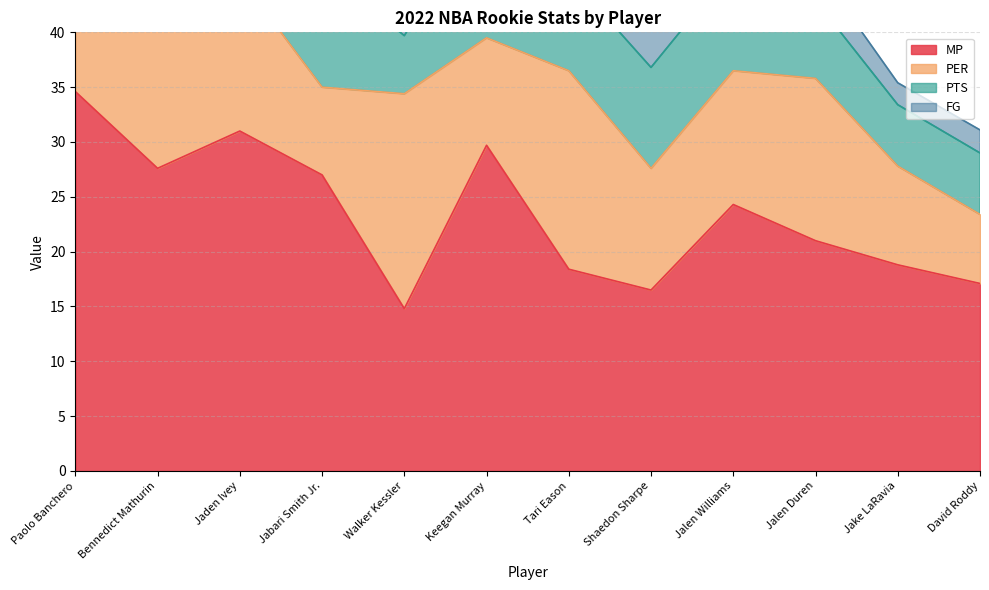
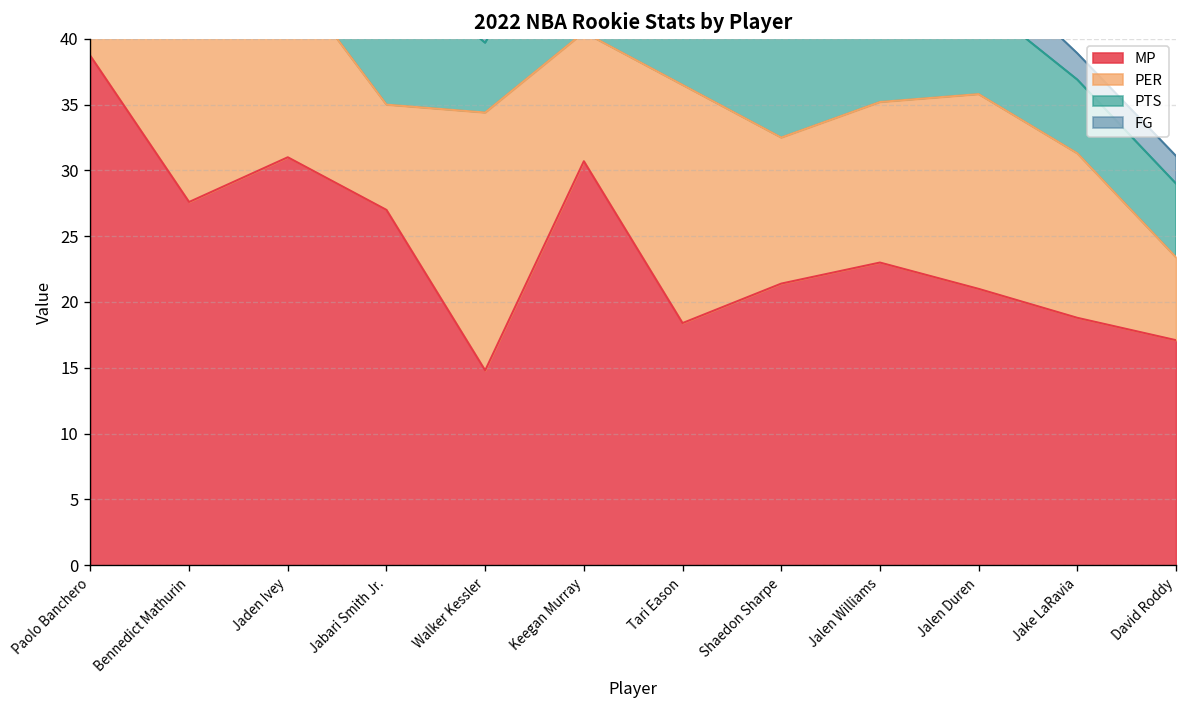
MP, Paolo Banchero: 34.6 -> 38.7
MP, Keegan Murray: 29.7 -> 30.7
MP, Shaedon Sharpe: 16.5 -> 21.4
MP, Jalen Williams: 24.3 -> 23.0
PER, Jake LaRavia: 9.0 -> 12.5
